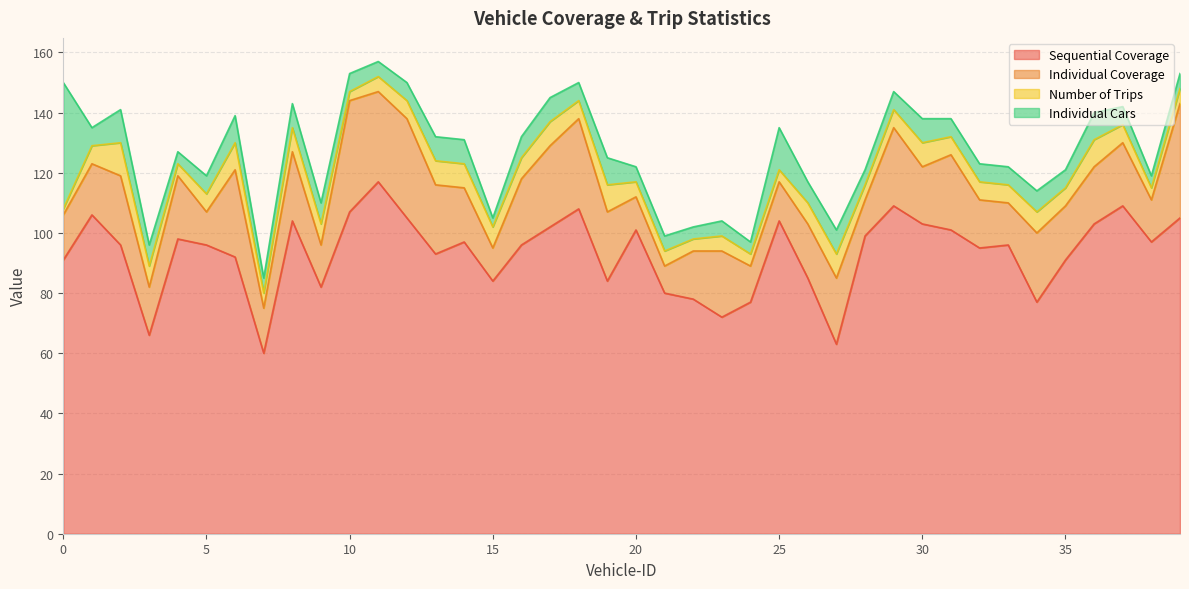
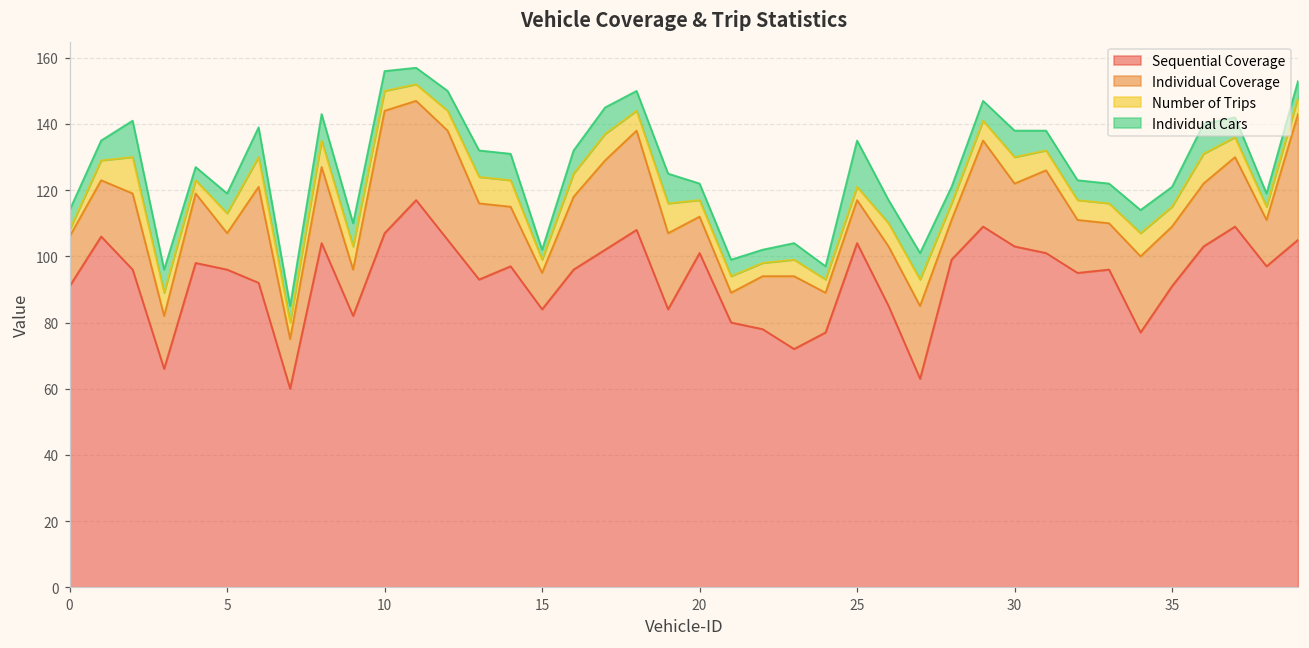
Individual Cars, 0: 42 -> 6
Number of Trips, 10: 3 -> 6
Number of Trips, 15: 7 -> 4
